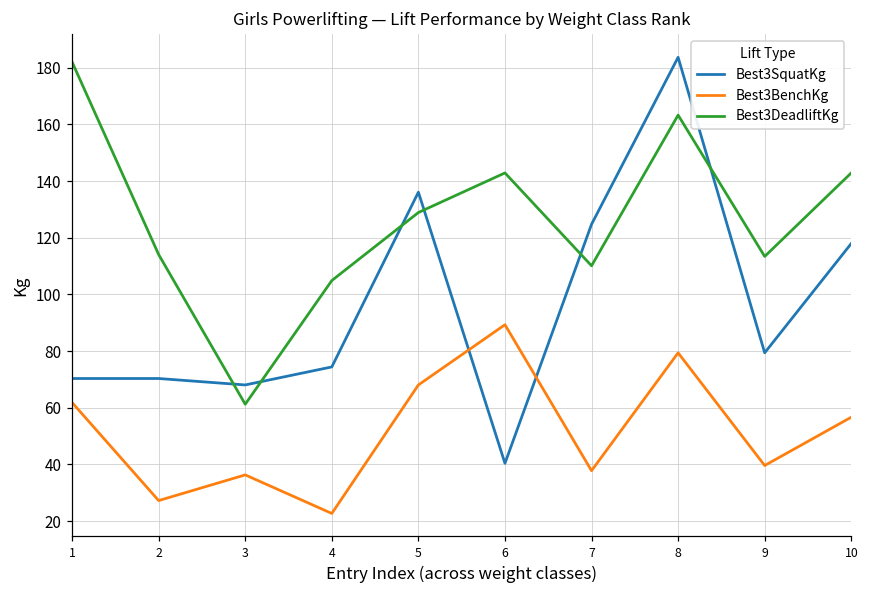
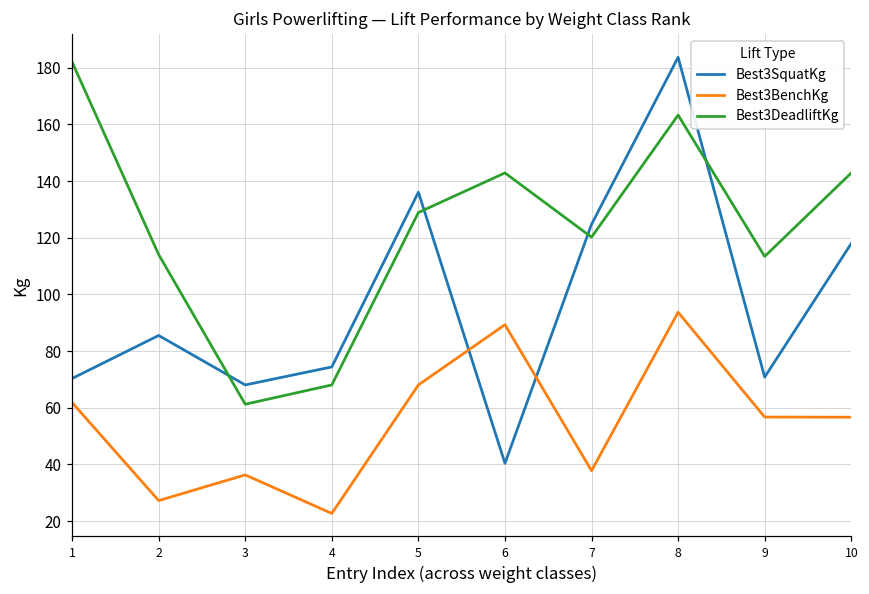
Best3SquatKg, 2: 70 -> 86
Best3DeadliftKg, 4: 105 -> 68
Best3DeadliftKg, 7: 110 -> 120
Best3BenchKg, 8: 79 -> 94
Best3SquatKg, 9: 79 -> 71
Best3BenchKg, 9: 40 -> 57
